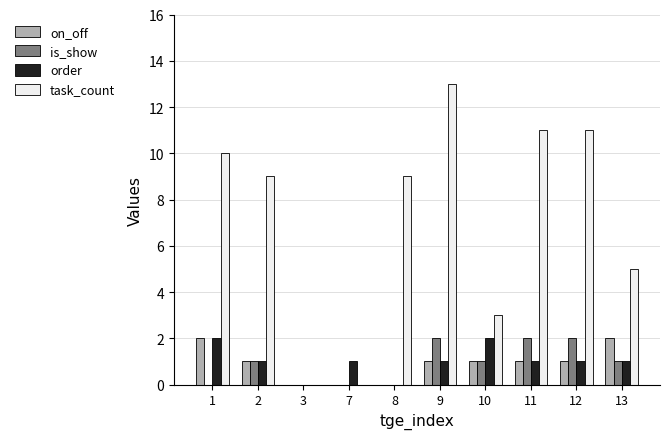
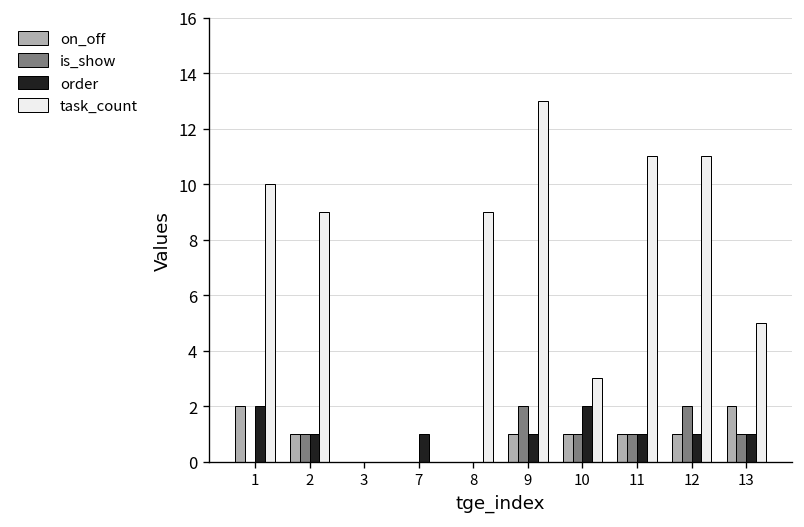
is_show, 11: 2 -> 1
